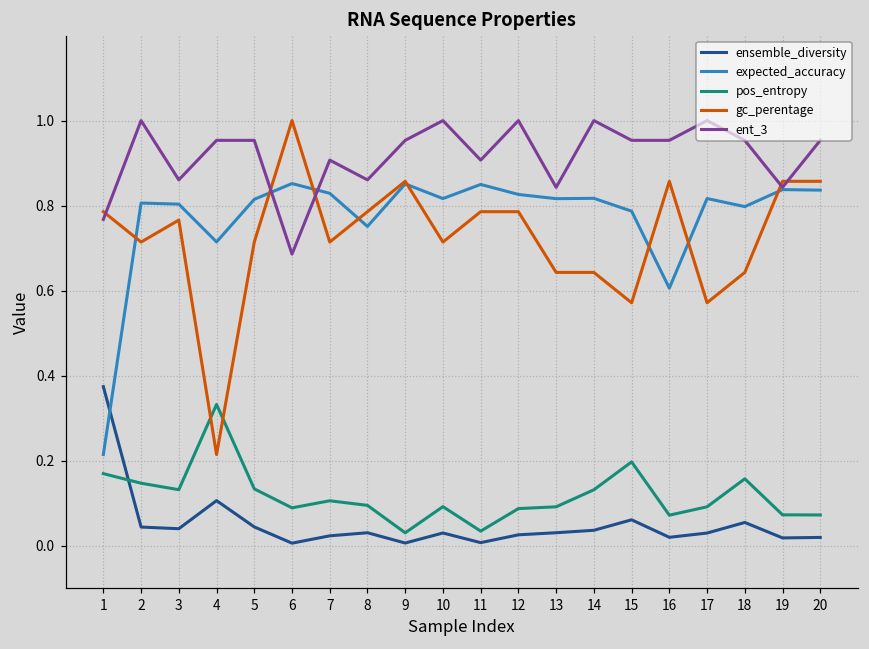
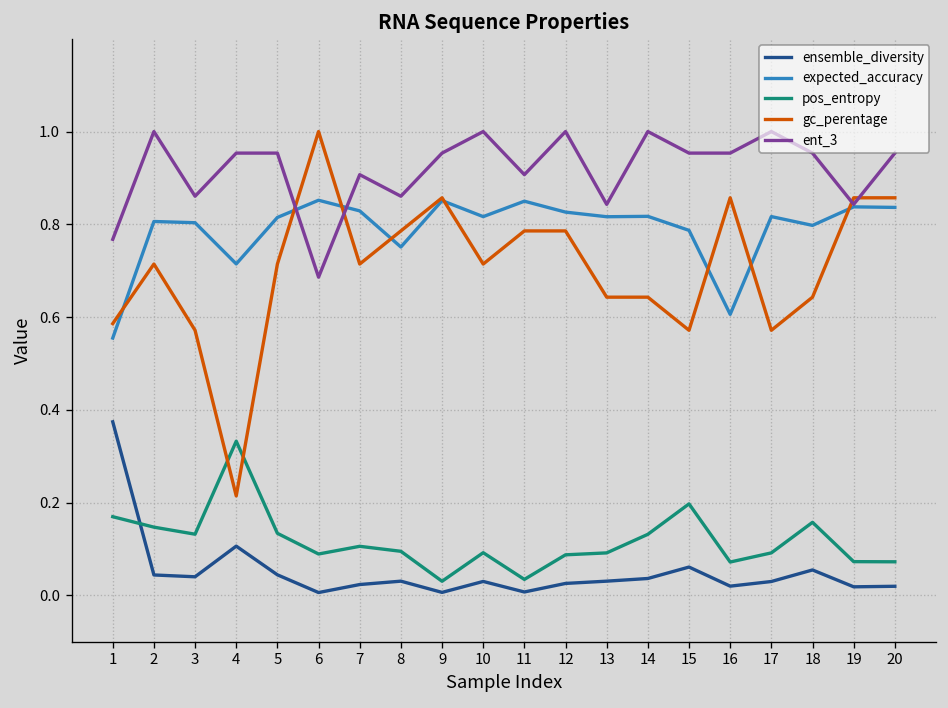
expected_accuracy, 1: 0.21 -> 0.55
gc_perentage, 1: 0.79 -> 0.59
gc_perentage, 3: 0.77 -> 0.57
